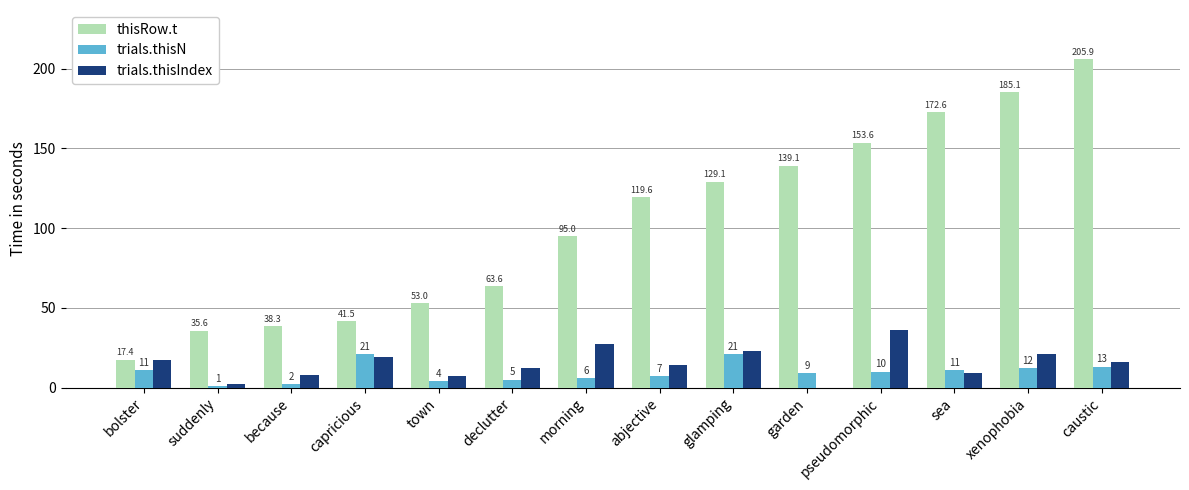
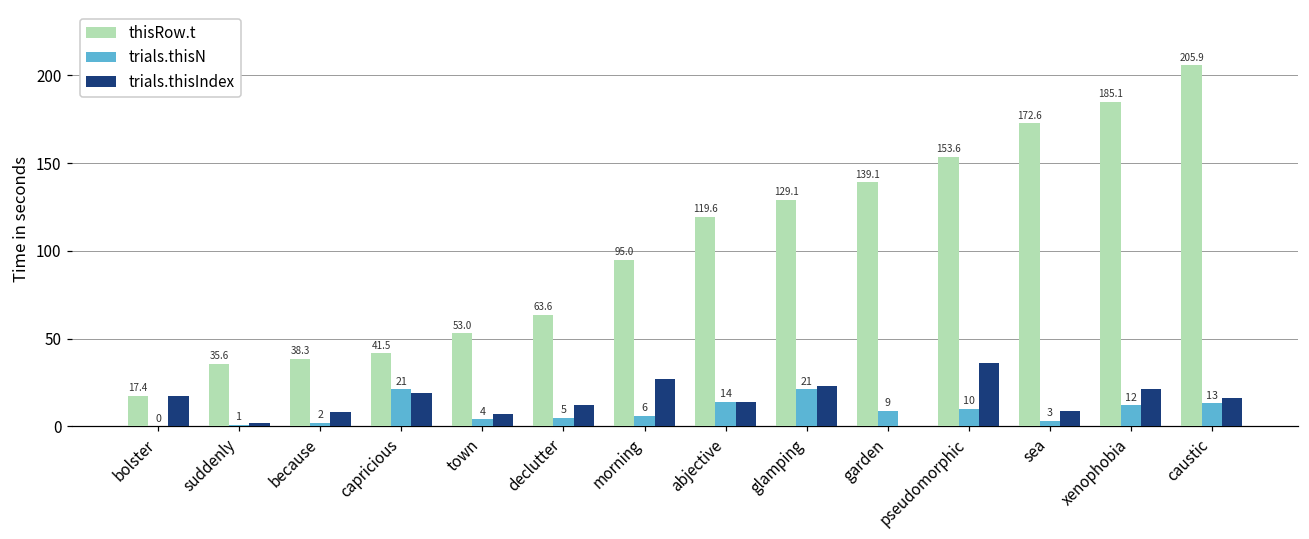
trials.thisN, bolster: 11 -> 0
trials.thisN, abjective: 7 -> 14
trials.thisN, sea: 11 -> 3
